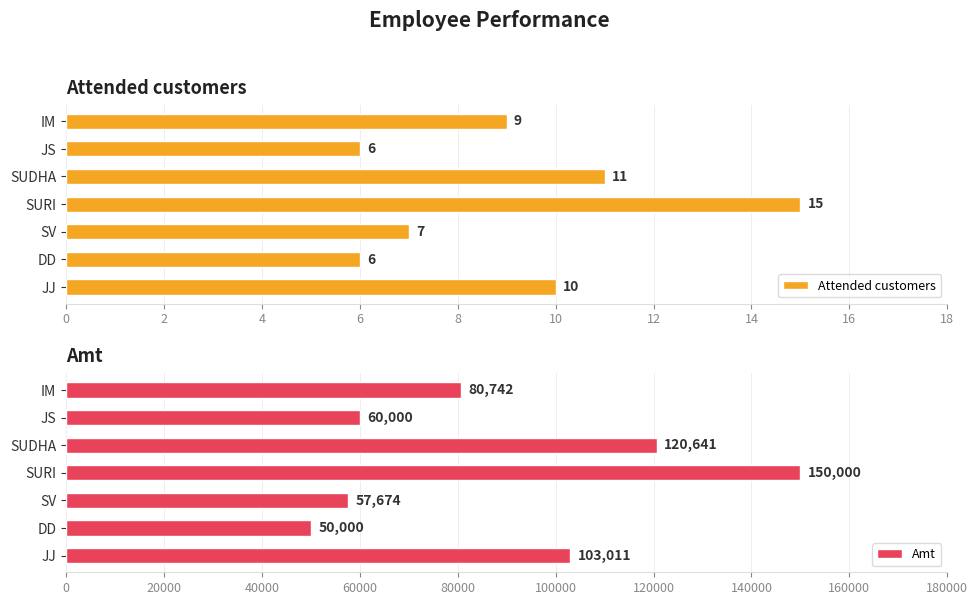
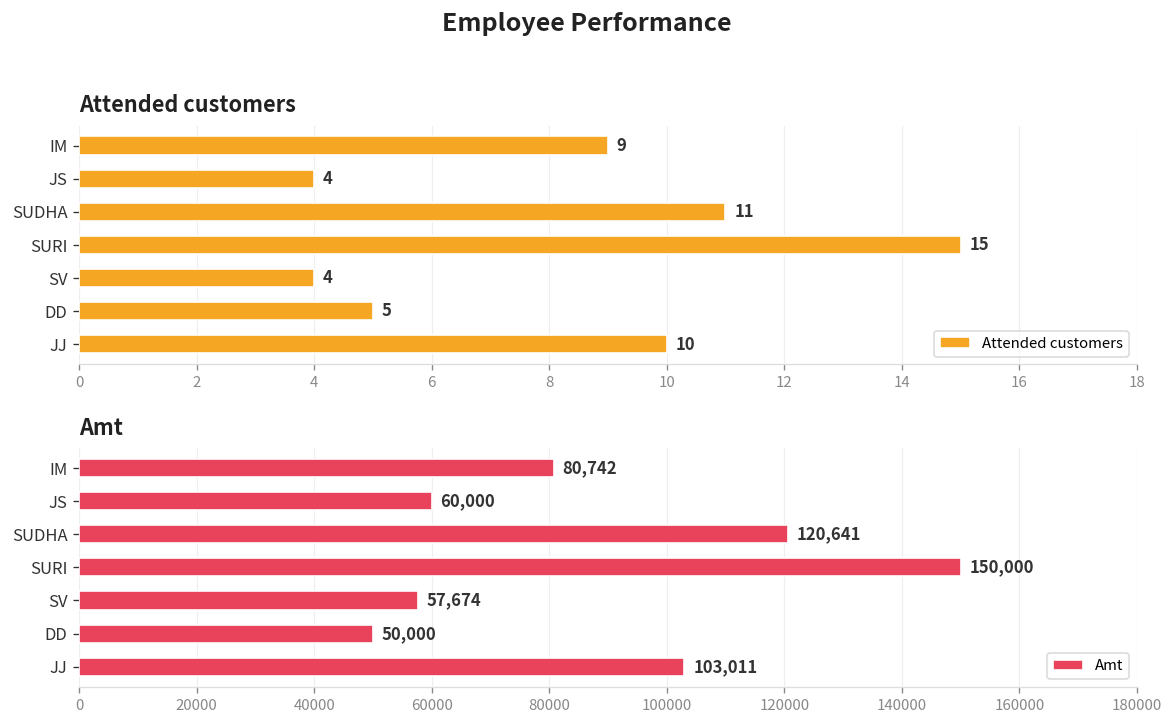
Attended customers, JS: 6 -> 4
Attended customers, SV: 7 -> 4
Attended customers, DD: 6 -> 5
